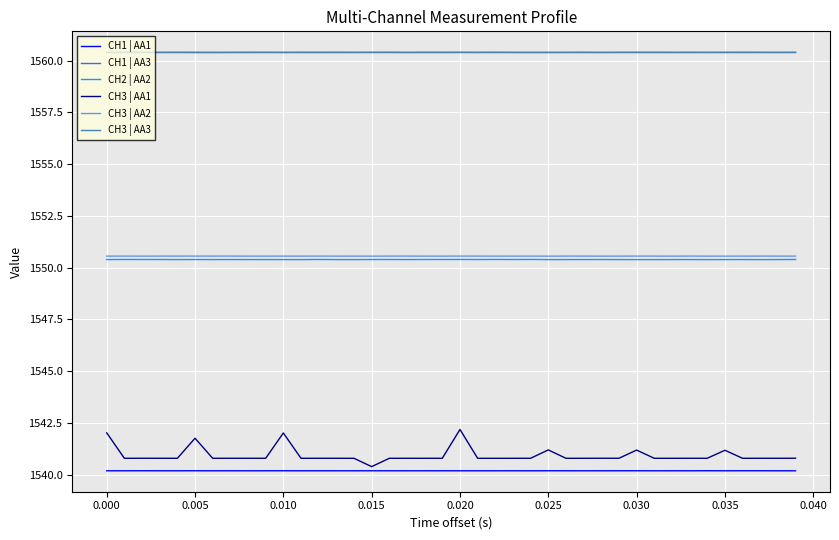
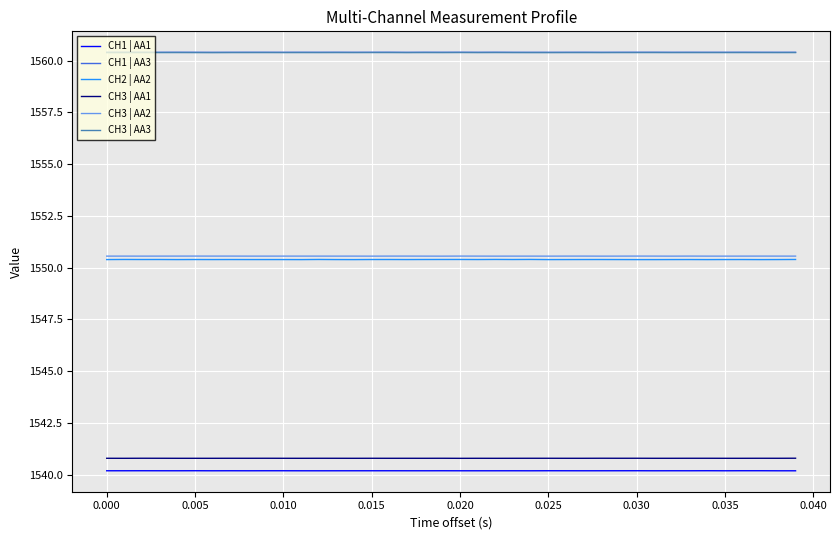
CH3 | AA1, 0.000: 1542.0 -> 1540.8
CH3 | AA1, 0.005: 1541.8 -> 1540.8
CH3 | AA1, 0.010: 1542.0 -> 1540.8
CH3 | AA1, 0.015: 1540.4 -> 1540.8
CH3 | AA1, 0.020: 1542.2 -> 1540.8
CH3 | AA1, 0.025: 1541.2 -> 1540.8
CH3 | AA1, 0.030: 1541.2 -> 1540.8
CH3 | AA1, 0.035: 1541.2 -> 1540.8
